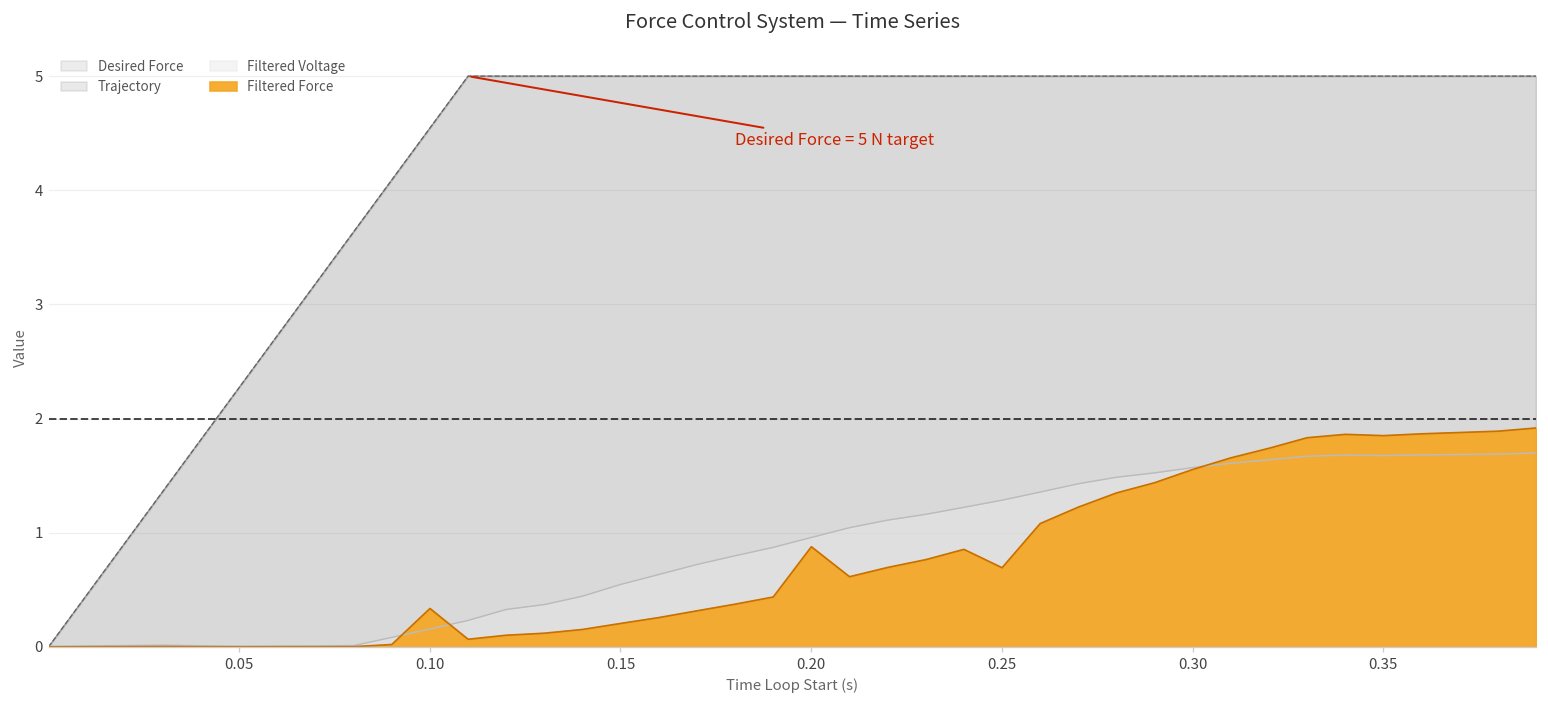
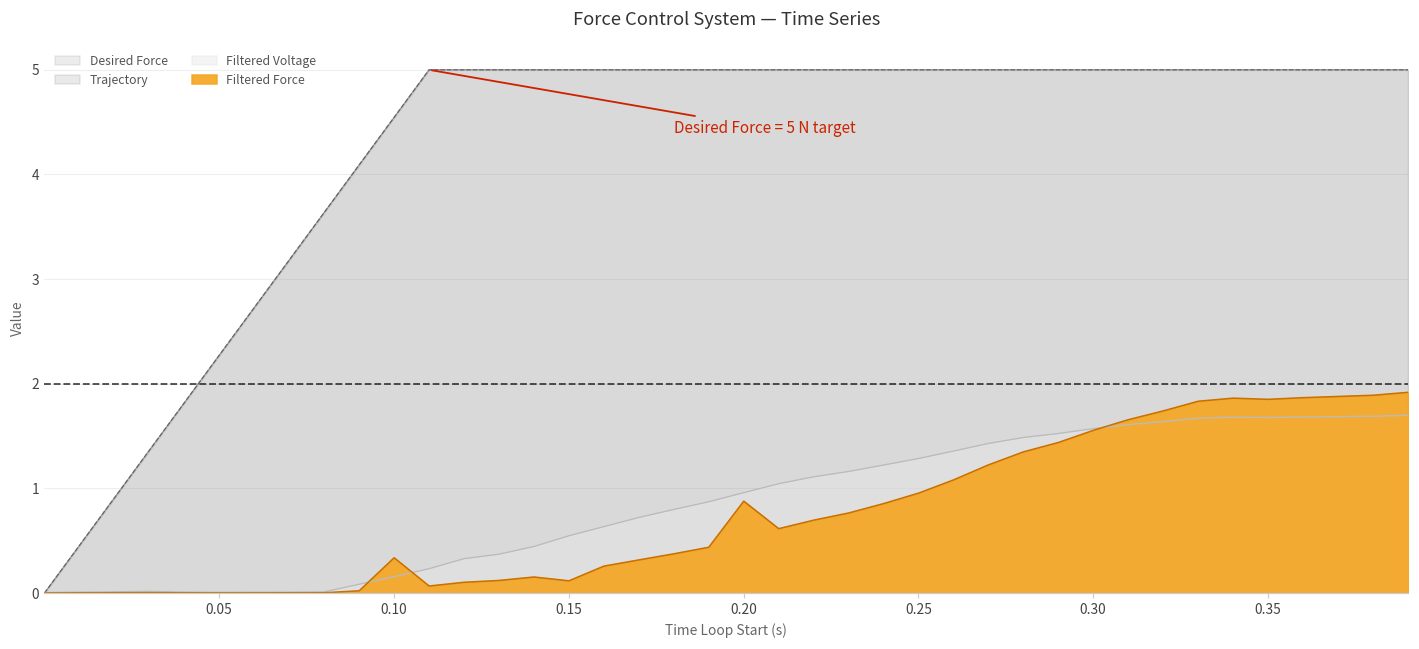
Filtered Force, 0.15: 0.2 -> 0.1
Filtered Force, 0.25: 0.7 -> 1.0
